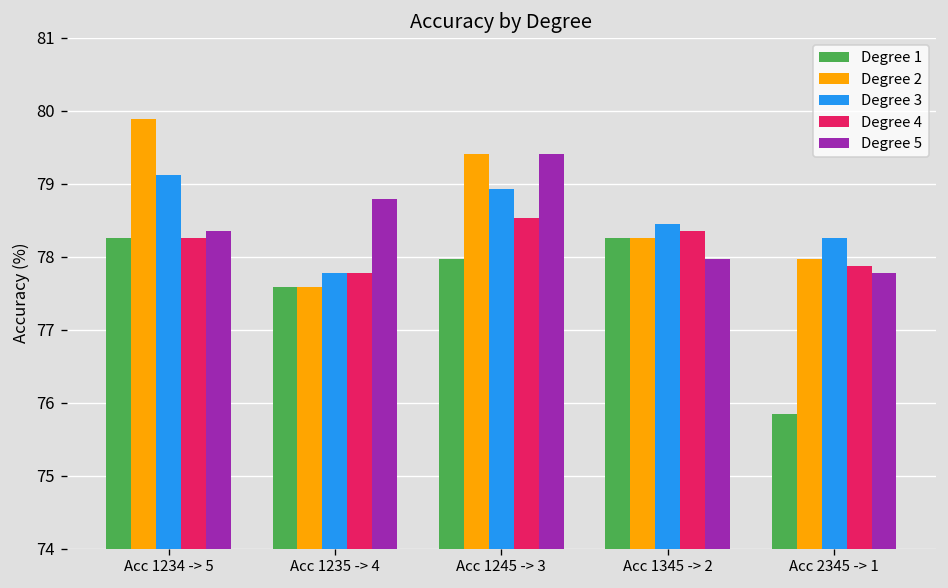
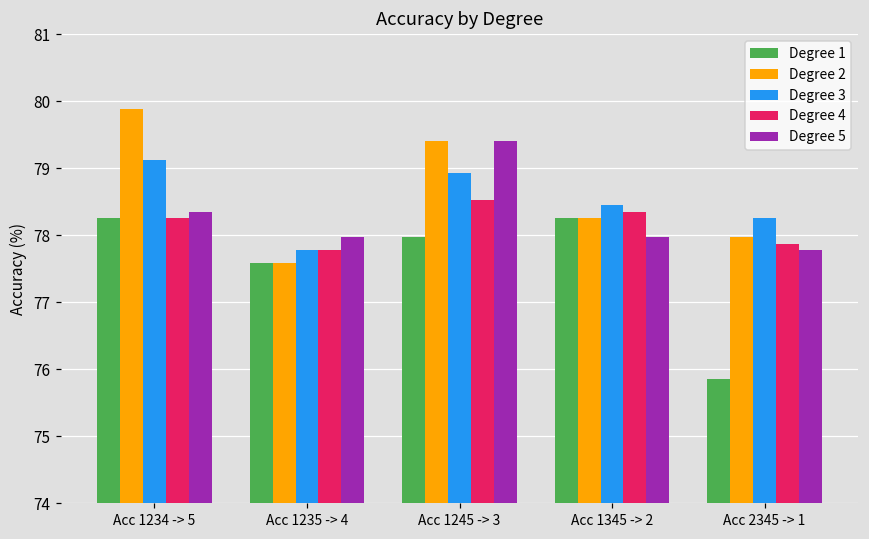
Degree 5, Acc 1235 -> 4: 78.8 -> 78.0
